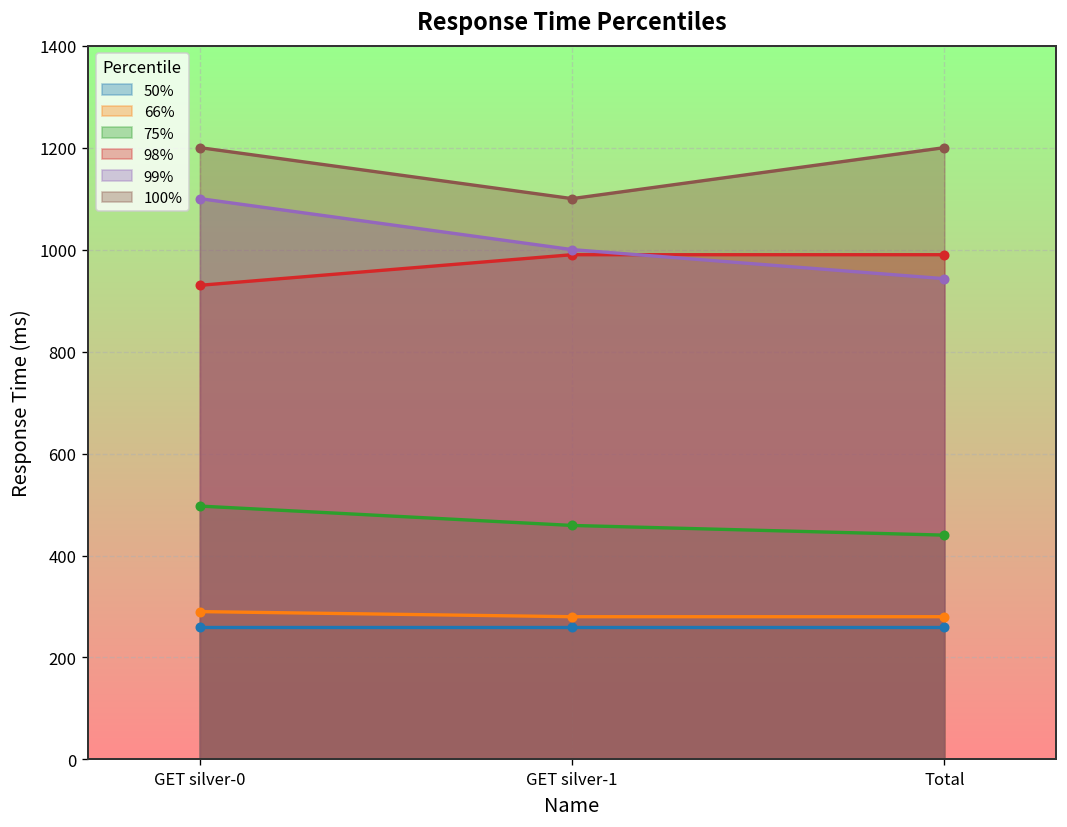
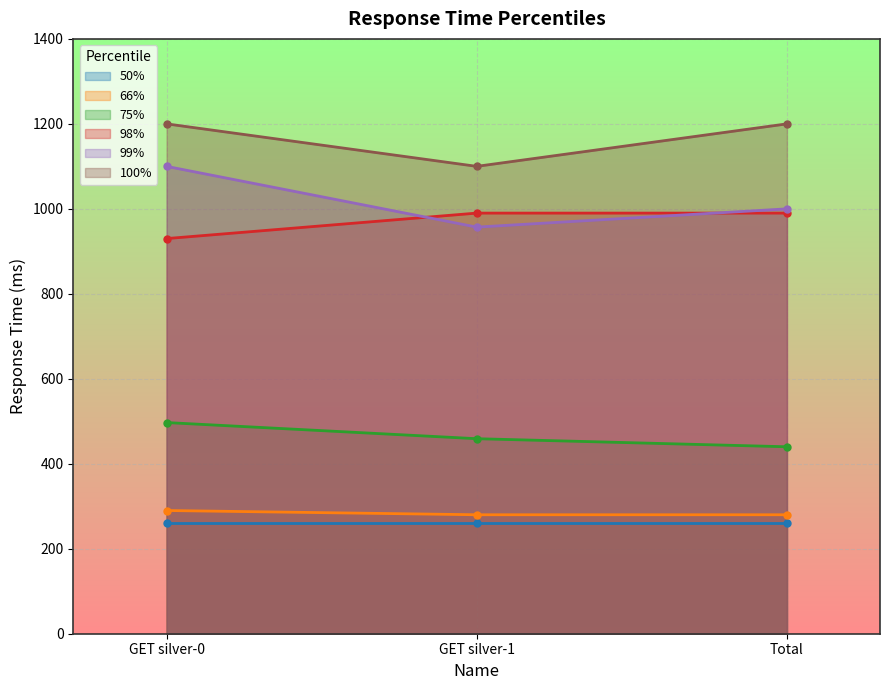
99%, GET silver-1: 1000 -> 960
99%, Total: 940 -> 1000
